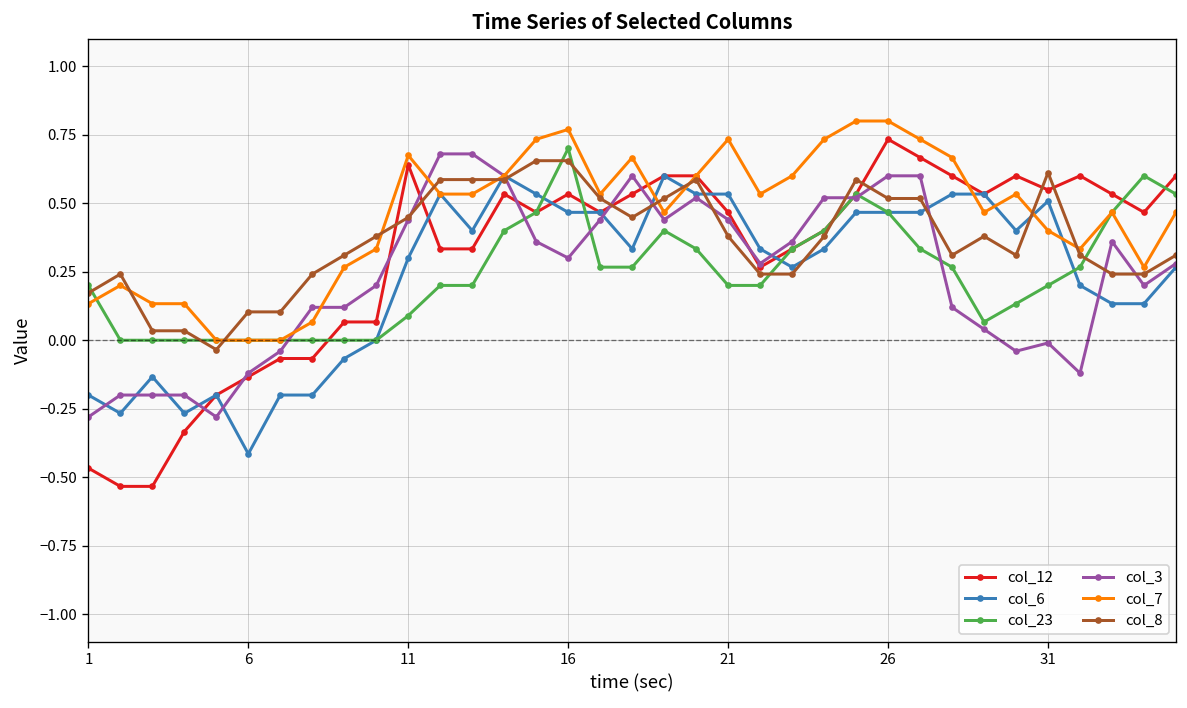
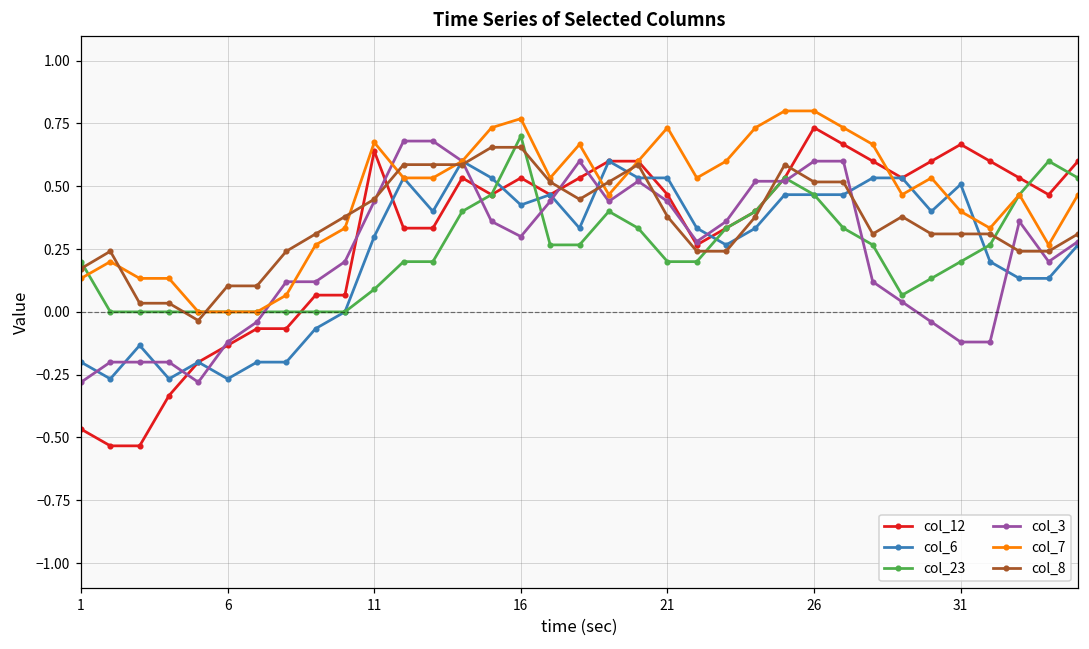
col_6, 6: -0.41 -> -0.27
col_6, 16: 0.47 -> 0.43
col_12, 31: 0.55 -> 0.67
col_3, 31: -0.01 -> -0.12
col_8, 31: 0.61 -> 0.31
